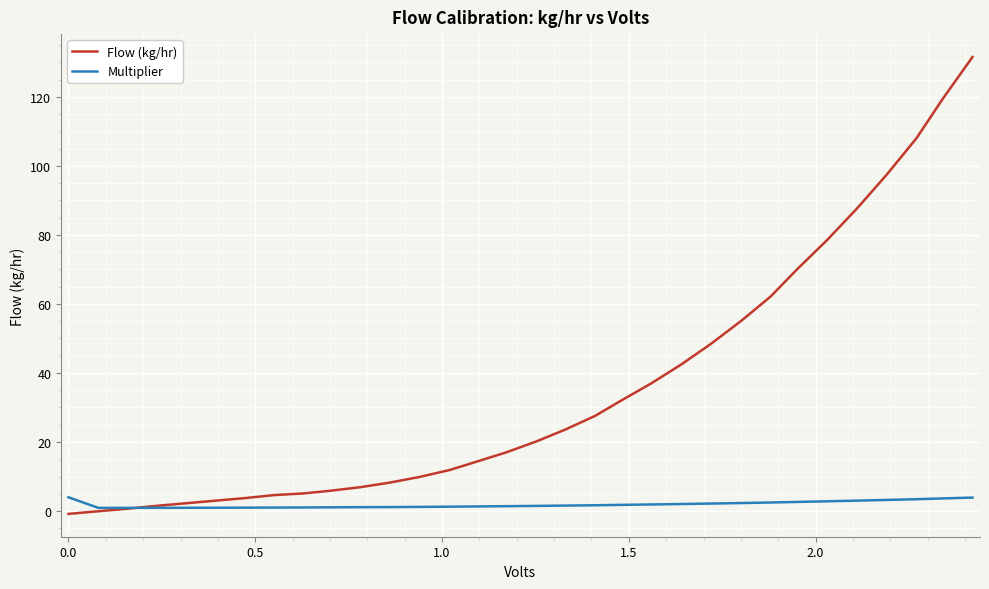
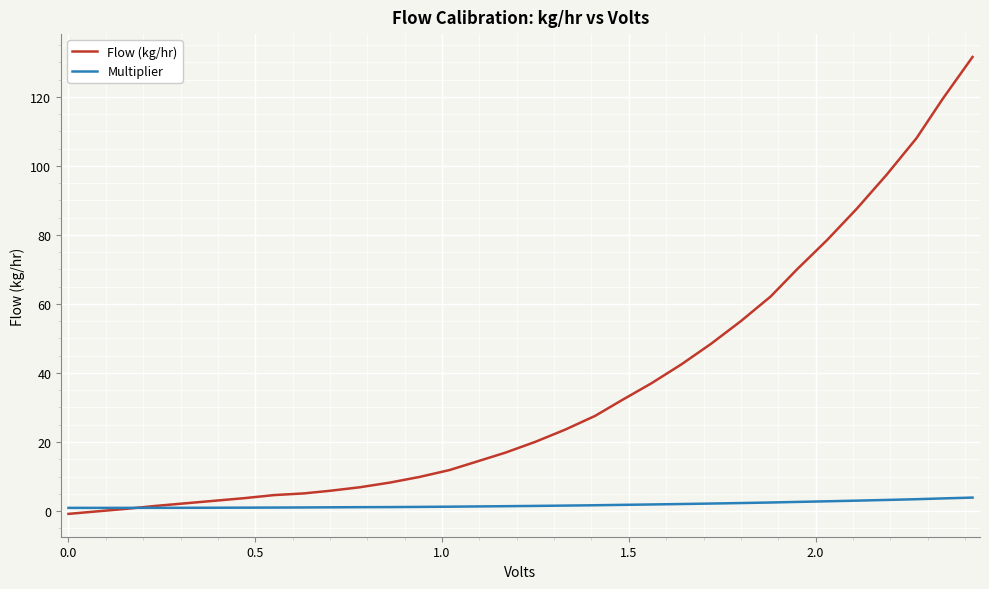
Multiplier, 0.0: 4 -> 1
